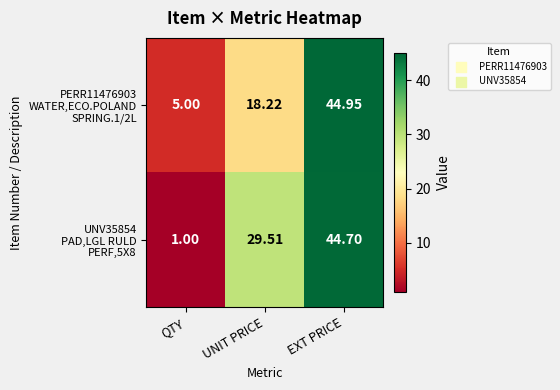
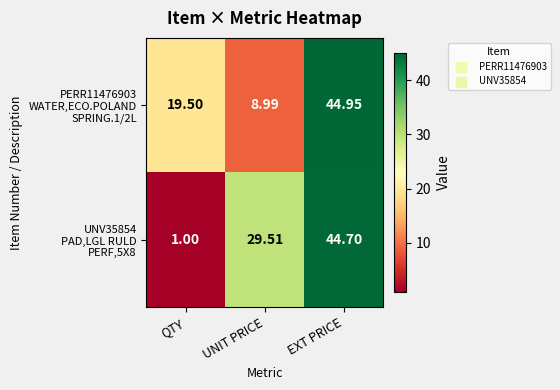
PERR11476903 WATER,ECO.POLAND SPRING.1/2L, QTY: 5.00 -> 19.50
PERR11476903 WATER,ECO.POLAND SPRING.1/2L, UNIT PRICE: 18.22 -> 8.99
